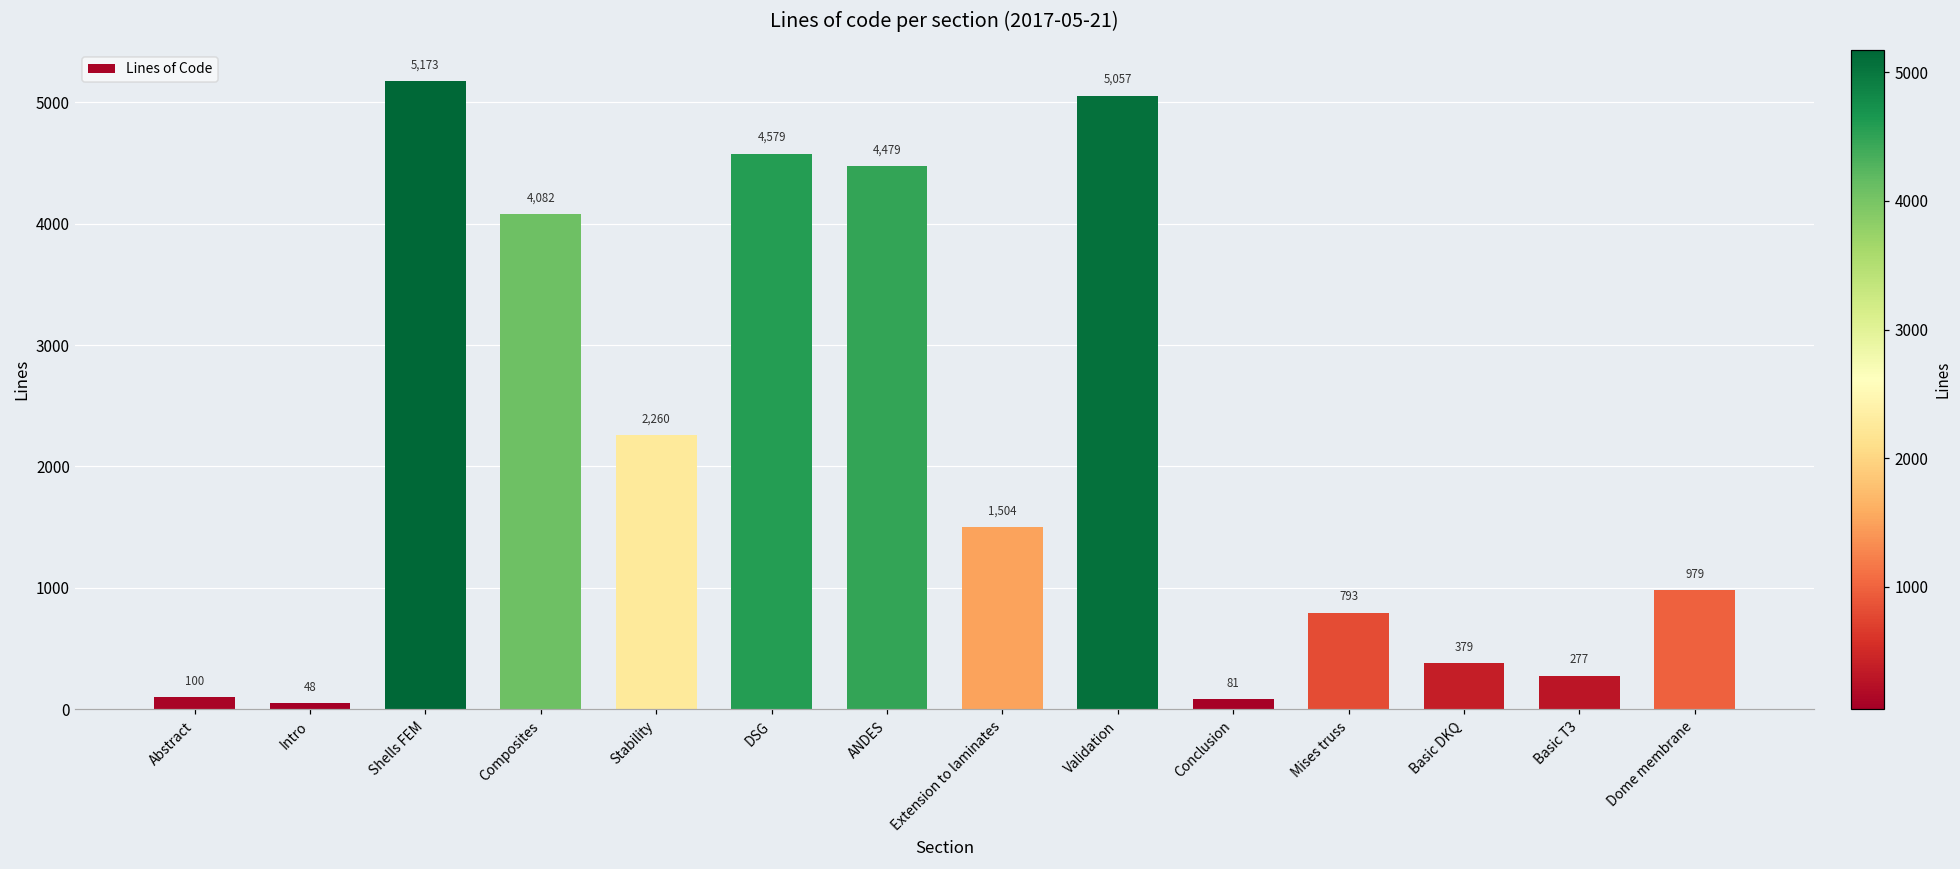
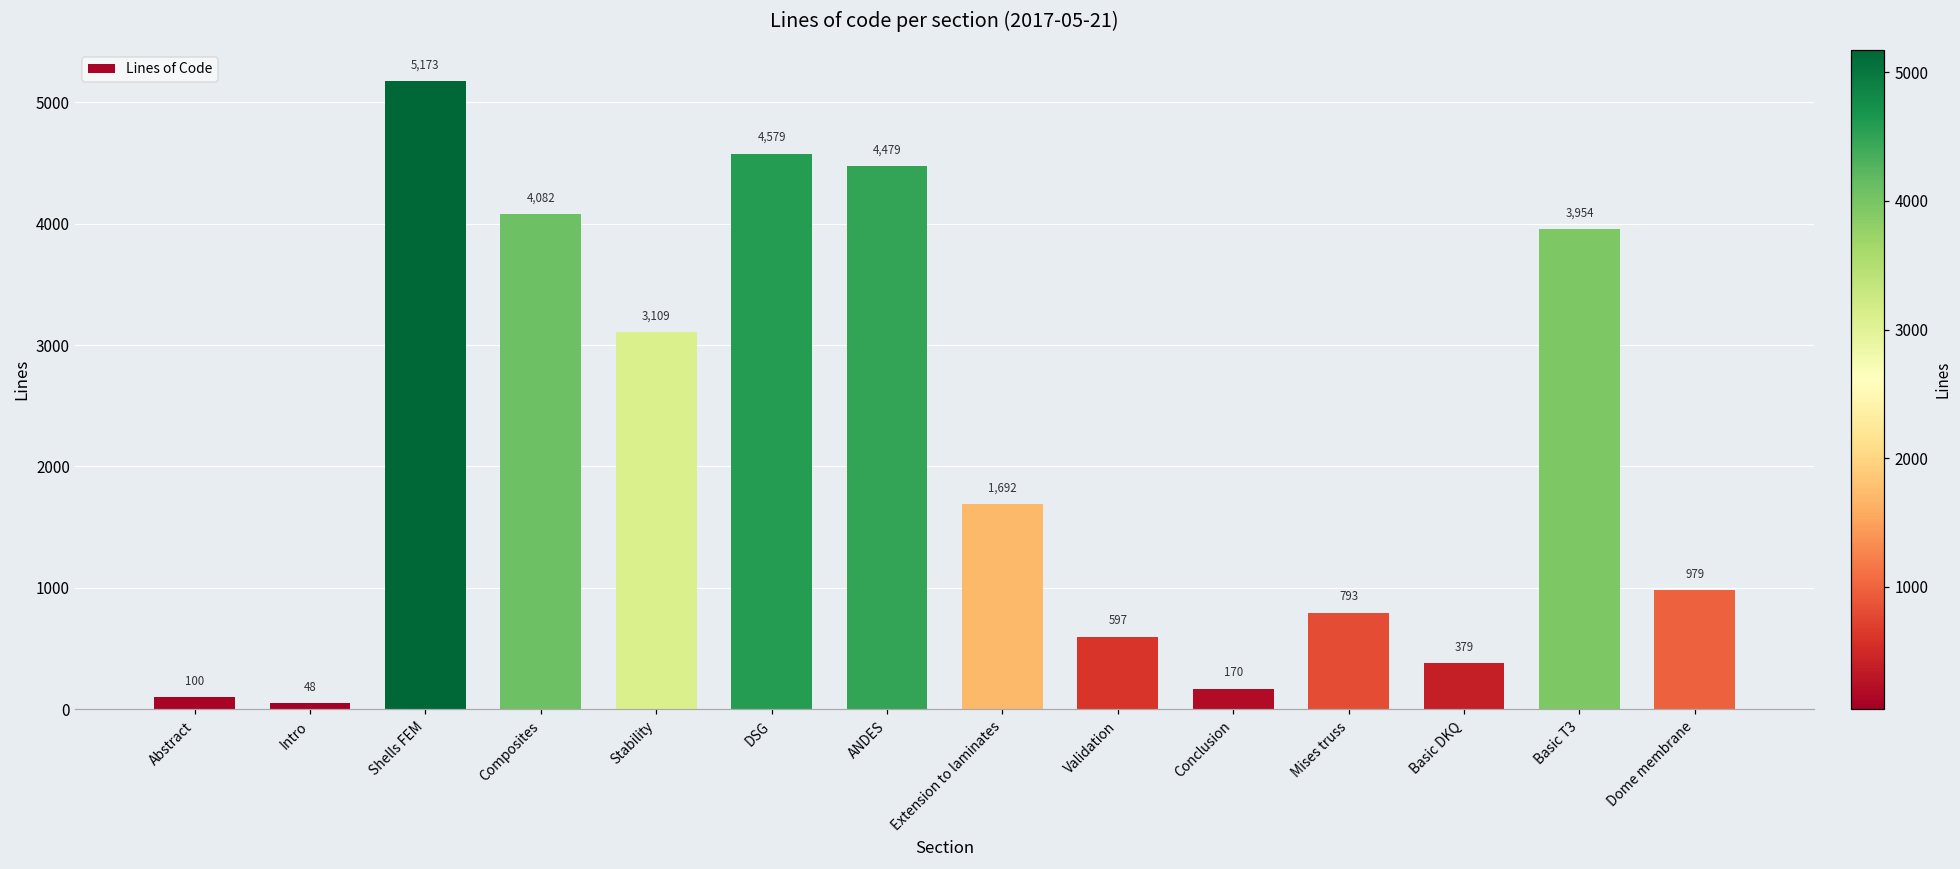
Stability: 2,260 -> 3,109
Extension to laminates: 1,504 -> 1,692
Validation: 5,057 -> 597
Conclusion: 81 -> 170
Basic T3: 277 -> 3,954
